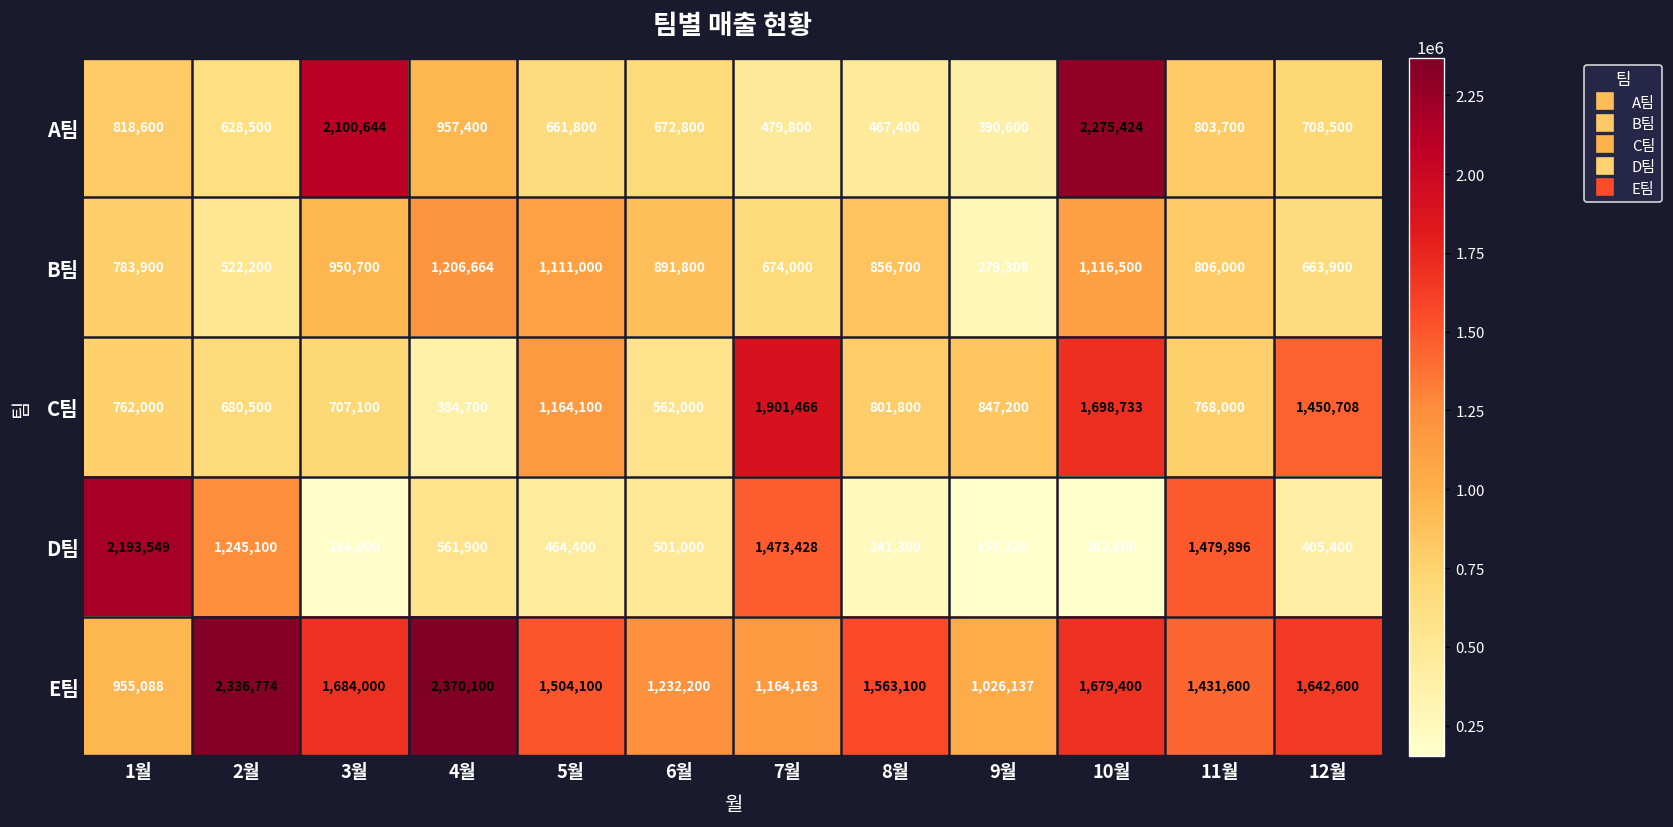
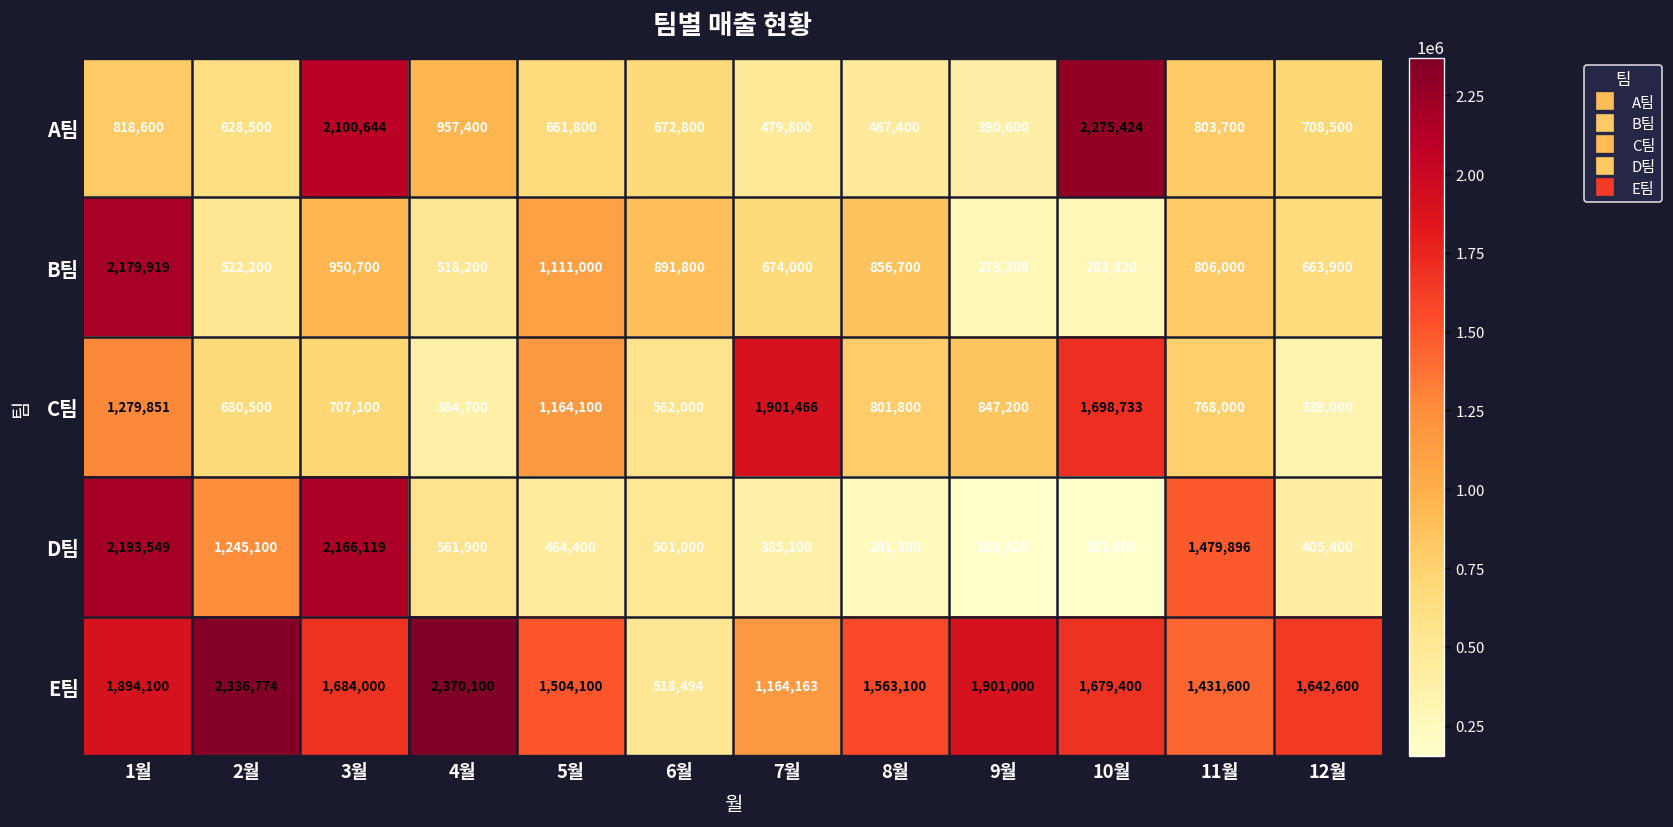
B팀, 1월: 783,900 -> 2,179,919
B팀, 4월: 1,206,664 -> 518,200
B팀, 10월: 1,116,500 -> 283,920
C팀, 1월: 762,000 -> 1,279,851
C팀, 12월: 1,450,708 -> 339,000
D팀, 3월: 164,000 -> 2,166,119
D팀, 7월: 1,473,428 -> 385,100
E팀, 1월: 955,088 -> 1,894,100
E팀, 6월: 1,232,200 -> 518,494
E팀, 9월: 1,026,137 -> 1,901,000
